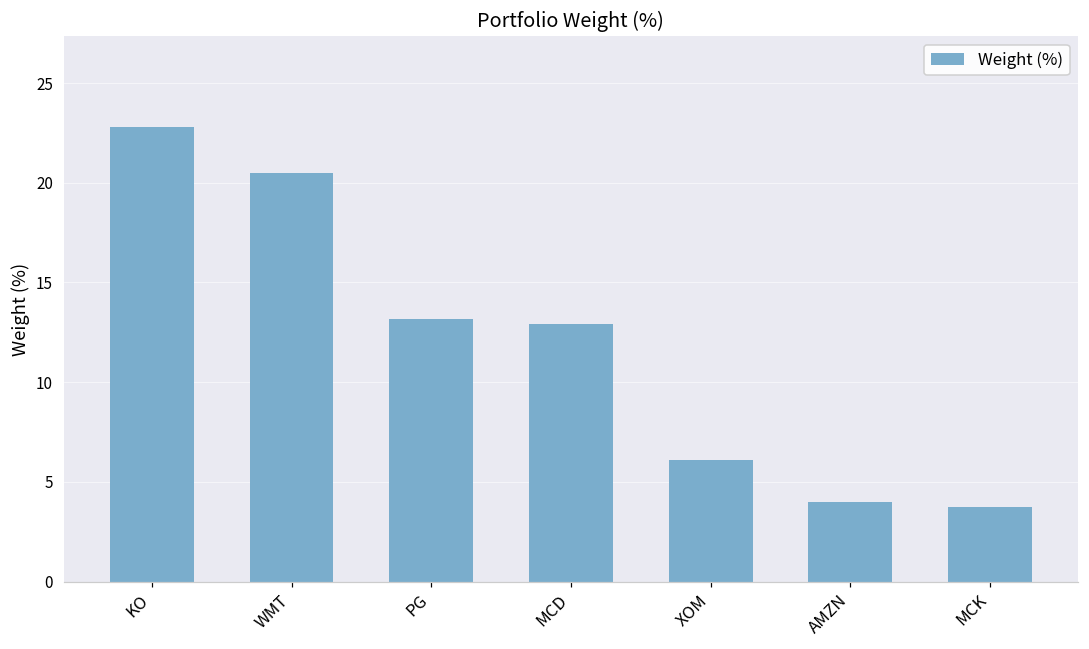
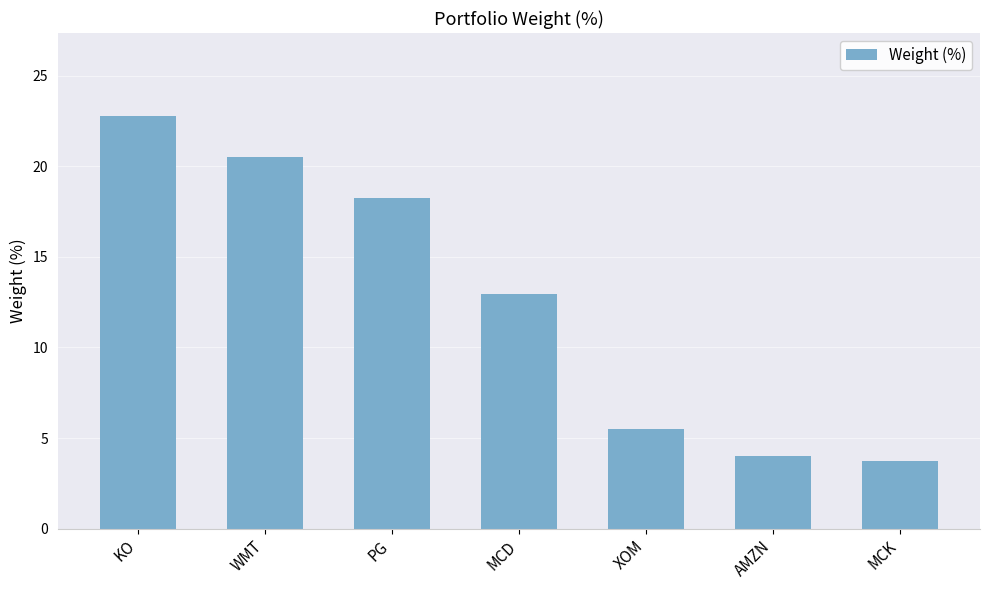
PG: 13.2 -> 18.3
XOM: 6.1 -> 5.5
